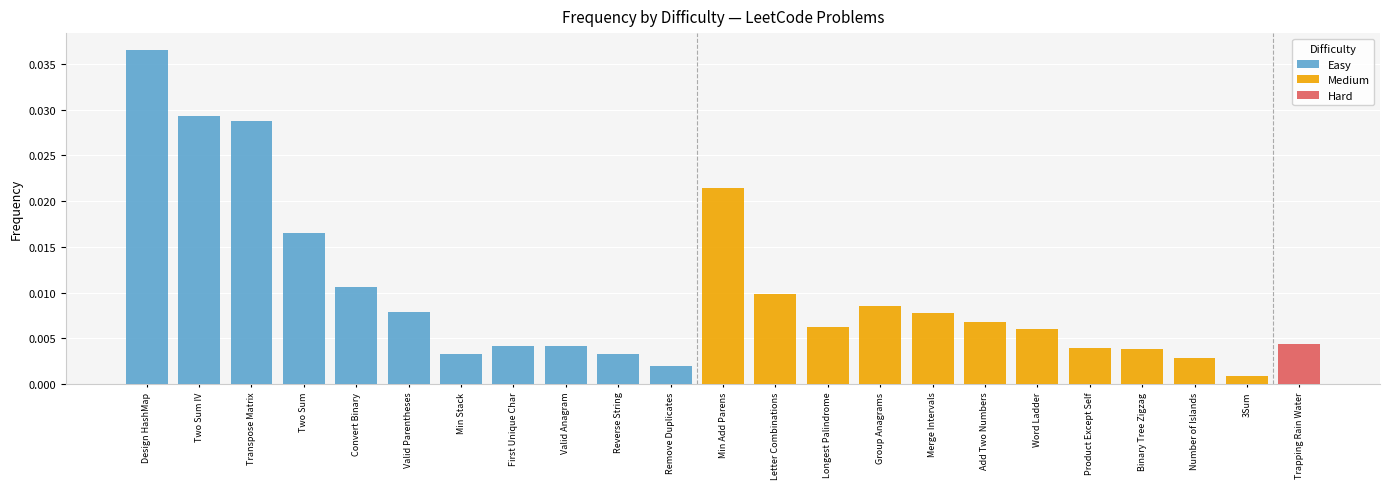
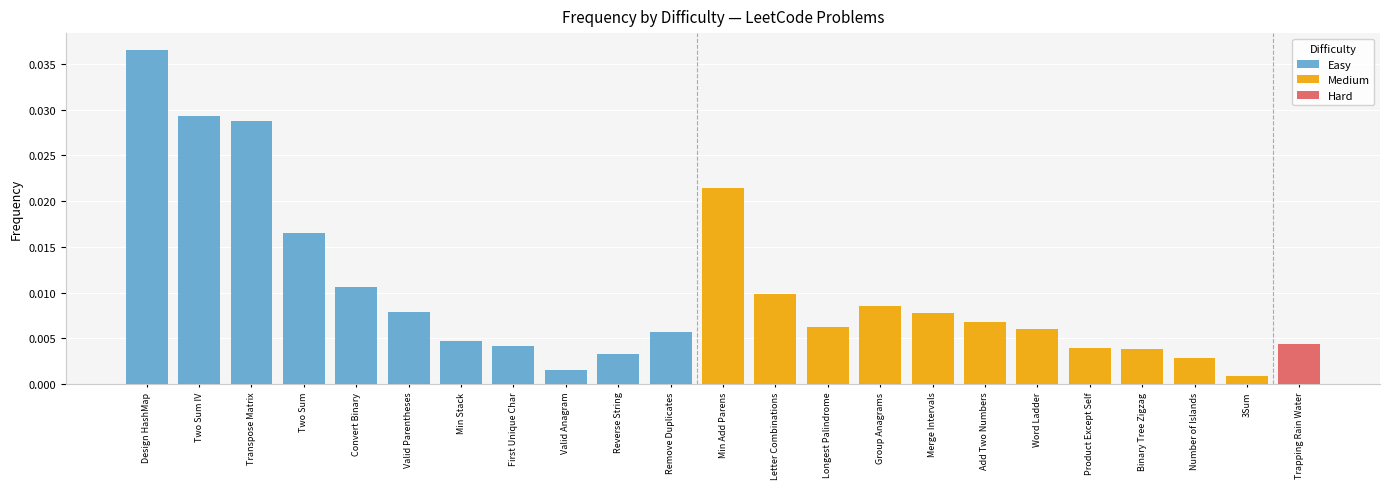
Easy, Min Stack: 0.003 -> 0.005
Easy, Valid Anagram: 0.004 -> 0.002
Easy, Remove Duplicates: 0.002 -> 0.006
